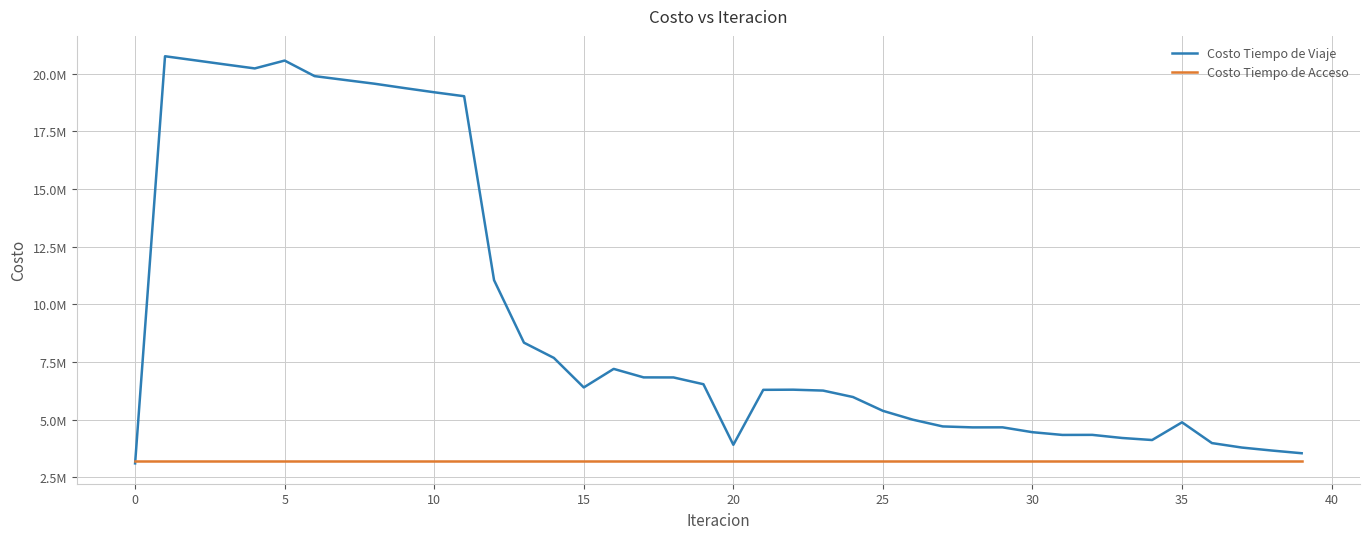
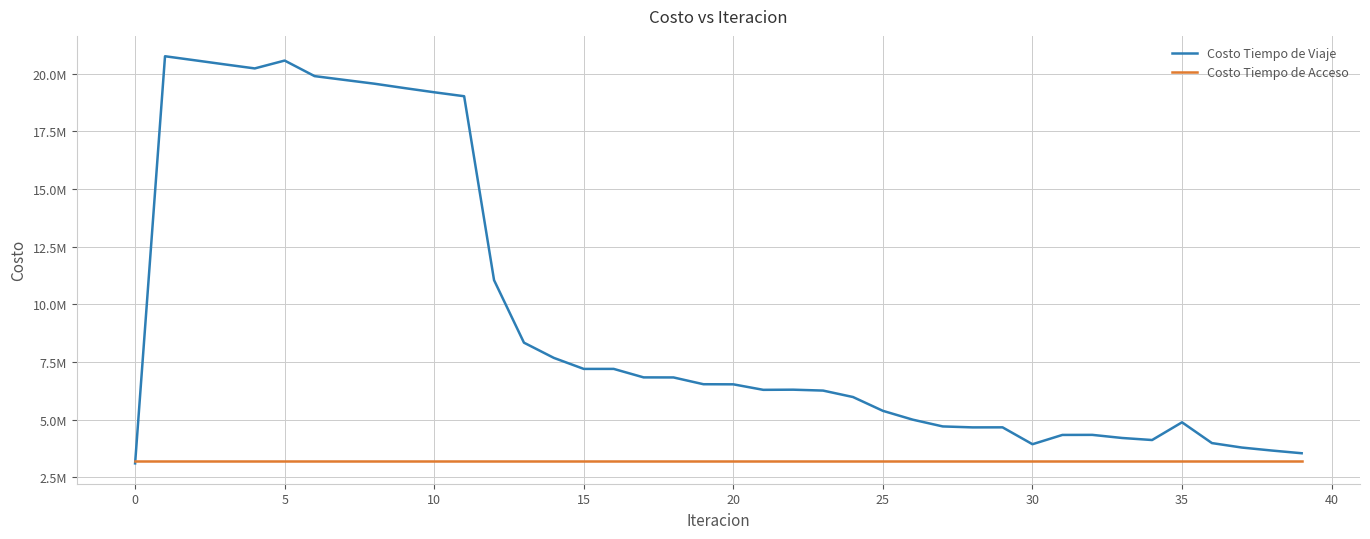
Costo Tiempo de Viaje, 15: 6400000 -> 7200000
Costo Tiempo de Viaje, 20: 3900000 -> 6500000
Costo Tiempo de Viaje, 30: 4500000 -> 3900000
